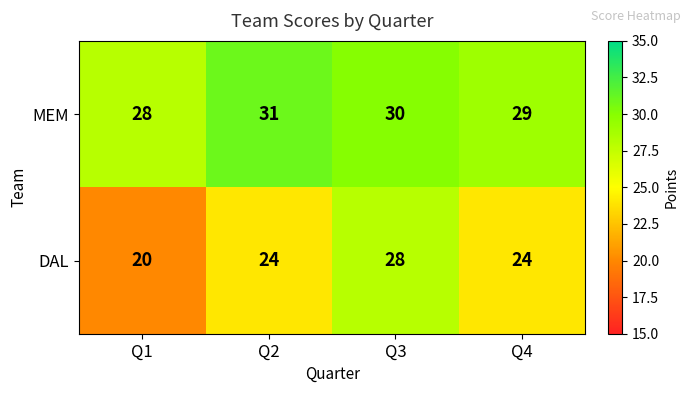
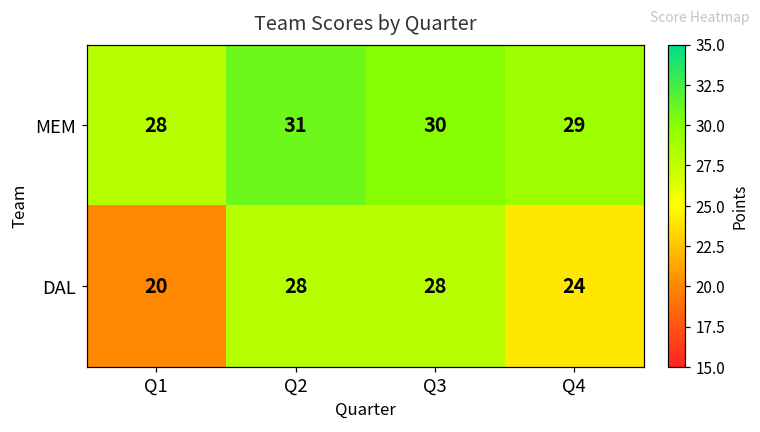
DAL, Q2: 24 -> 28
